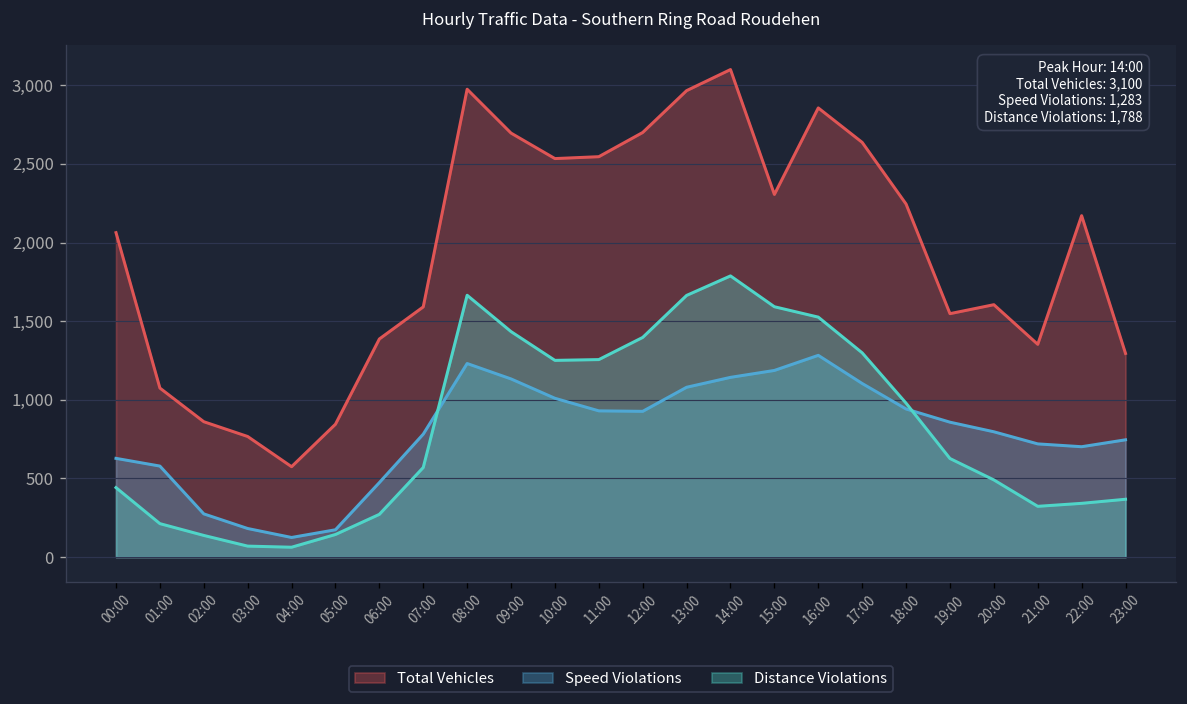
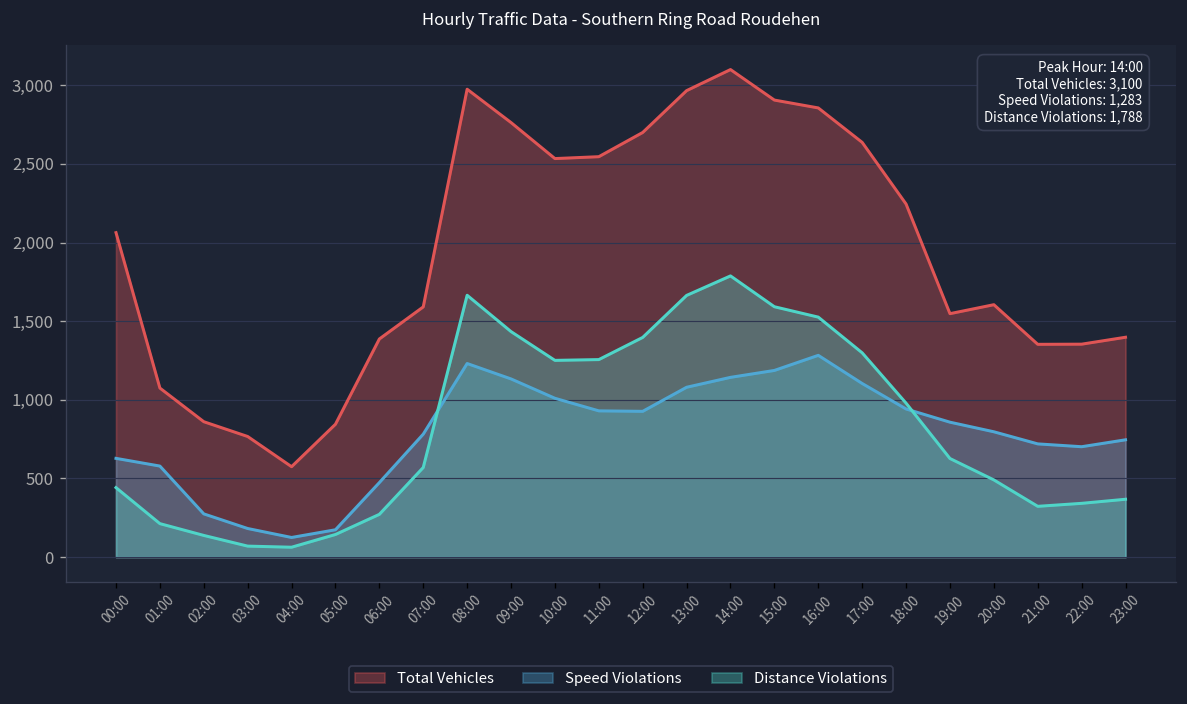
Total Vehicles, 09:00: 2,700 -> 2,760
Total Vehicles, 15:00: 2,310 -> 2,910
Total Vehicles, 22:00: 2,170 -> 1,350
Total Vehicles, 23:00: 1,300 -> 1,400
